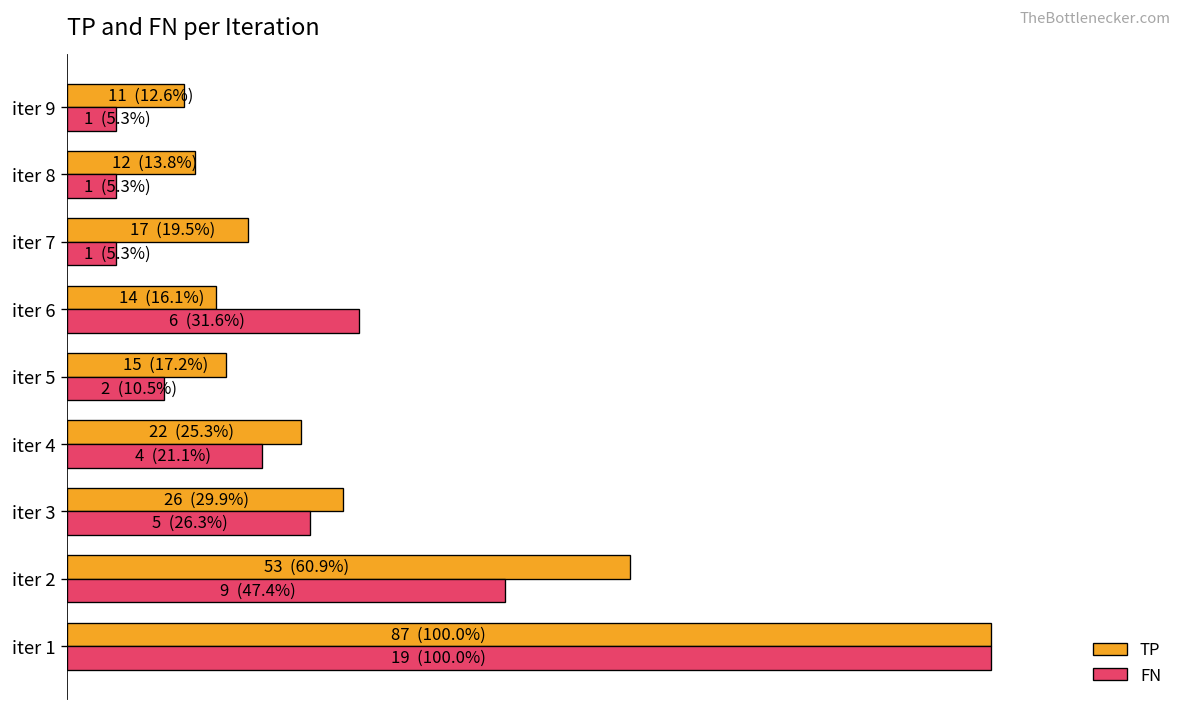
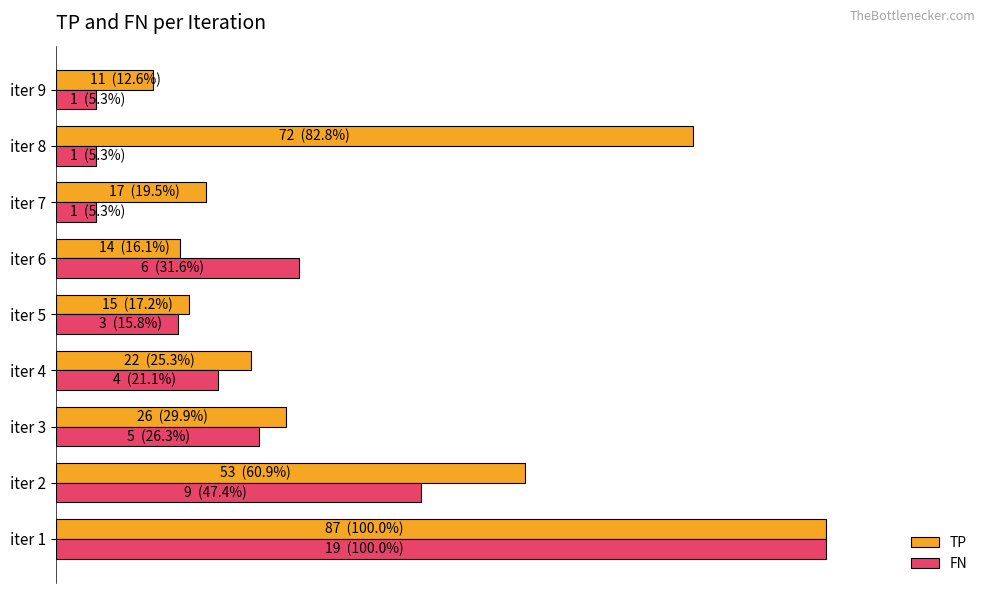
TP, iter 8: 12 (13.8%) -> 72 (82.8%)
FN, iter 5: 2 (10.5%) -> 3 (15.8%)
